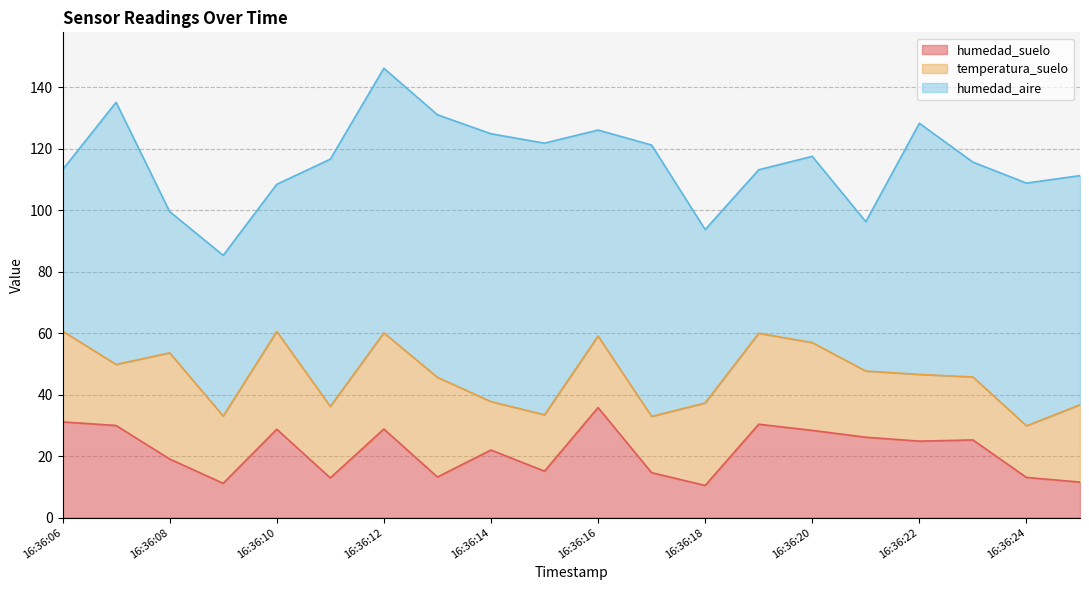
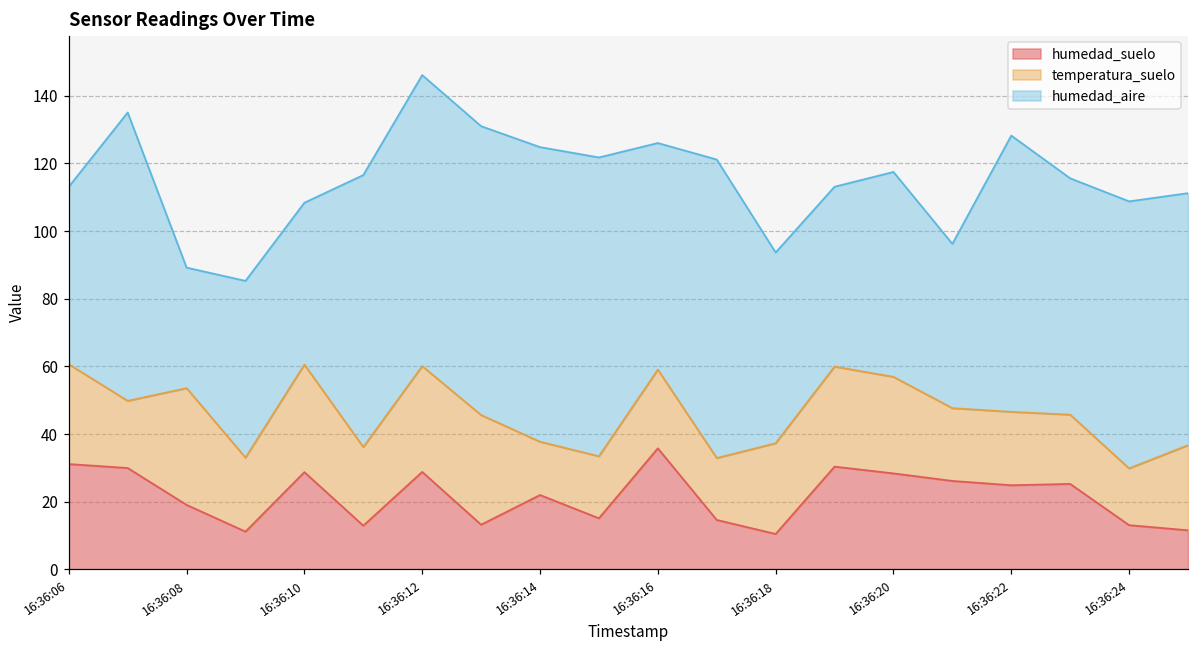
humedad_aire, 16:36:08: 46 -> 36
